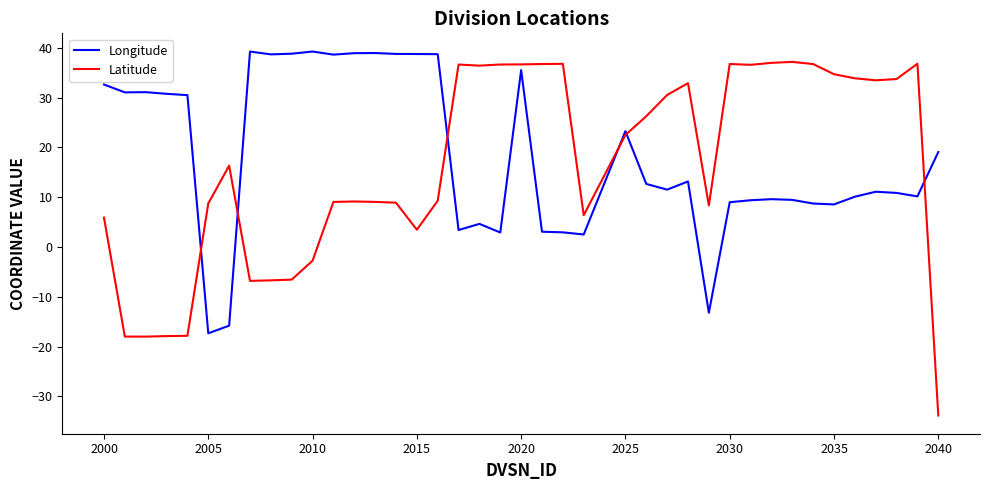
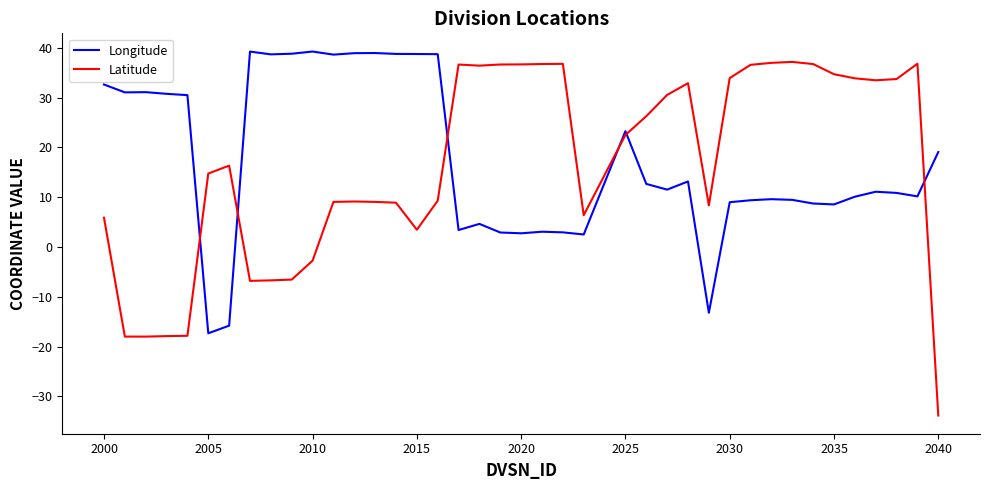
Latitude, 2005: 9 -> 15
Longitude, 2020: 36 -> 3
Latitude, 2030: 37 -> 34
